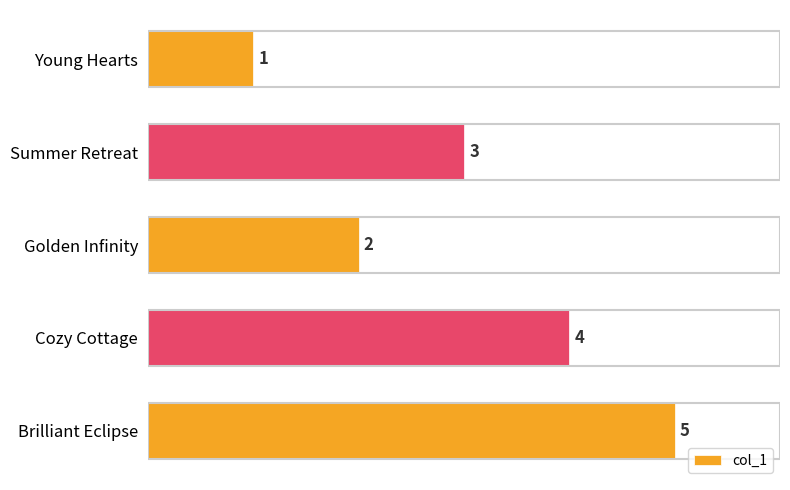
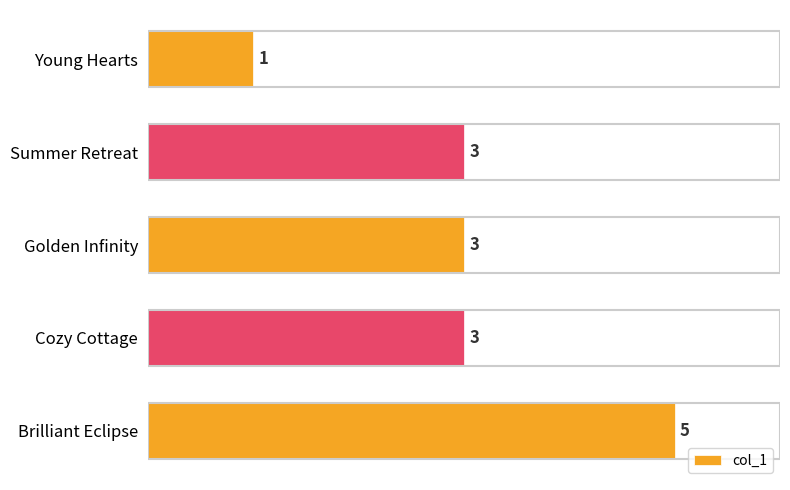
Golden Infinity: 2 -> 3
Cozy Cottage: 4 -> 3
